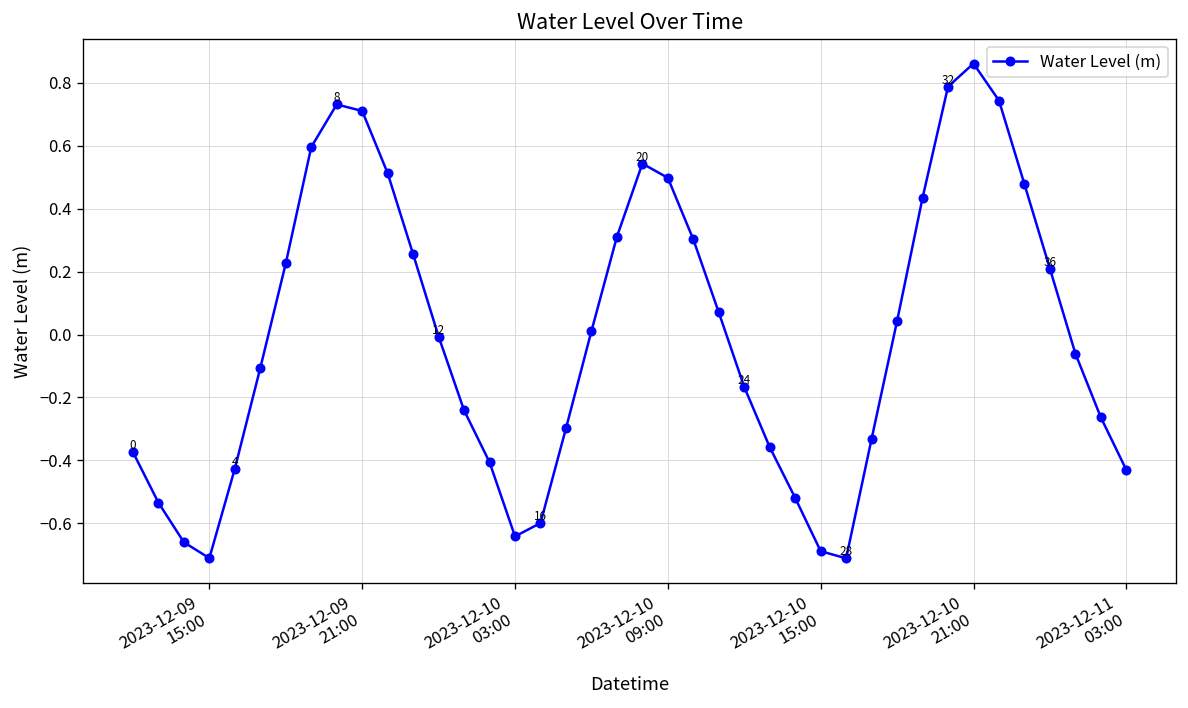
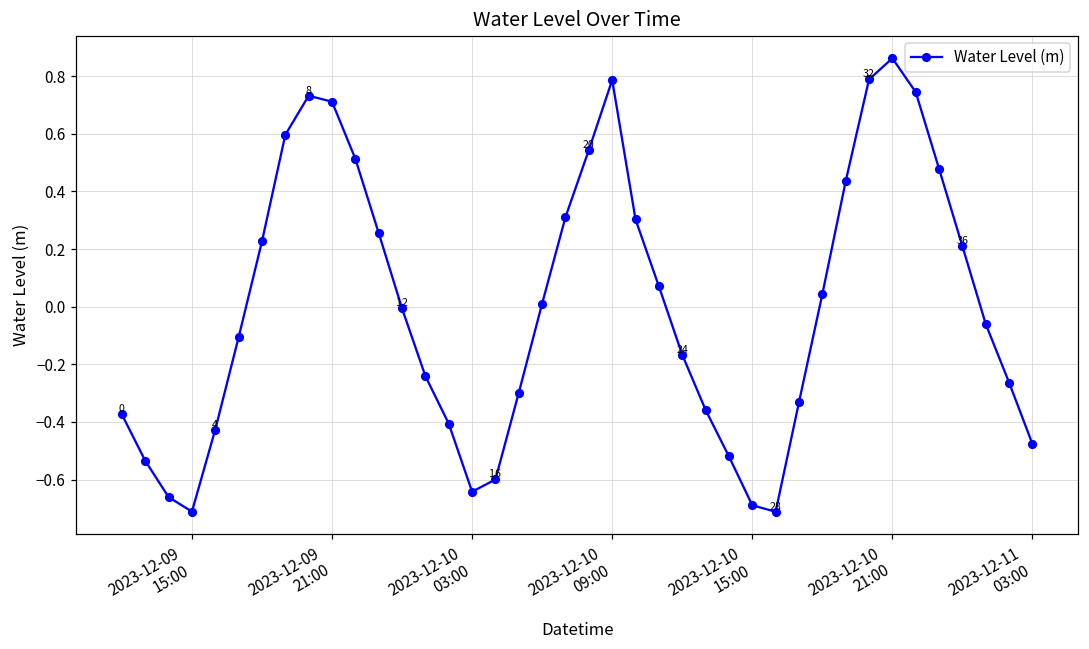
2023-12-10 09:00: 0.50 -> 0.79
2023-12-11 03:00: -0.43 -> -0.48
